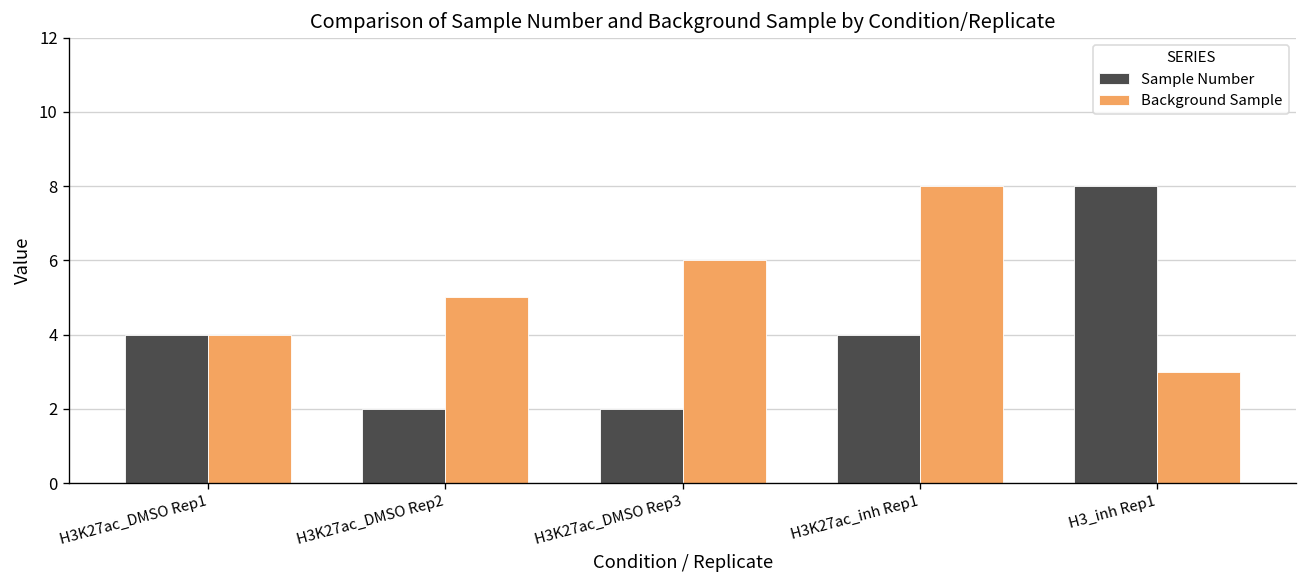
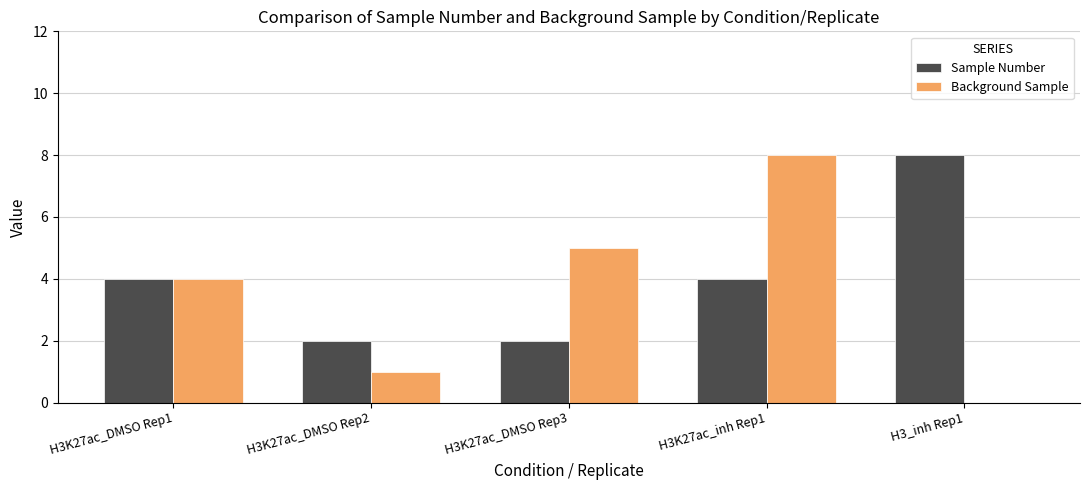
Background Sample, H3K27ac_DMSO Rep2: 5 -> 1
Background Sample, H3K27ac_DMSO Rep3: 6 -> 5
Background Sample, H3_inh Rep1: 3 -> 0
